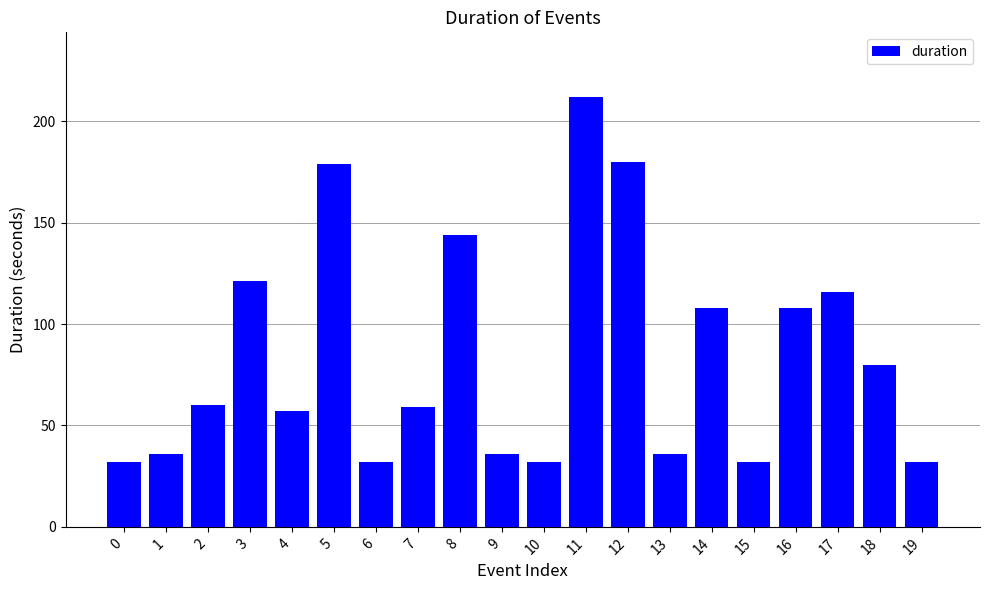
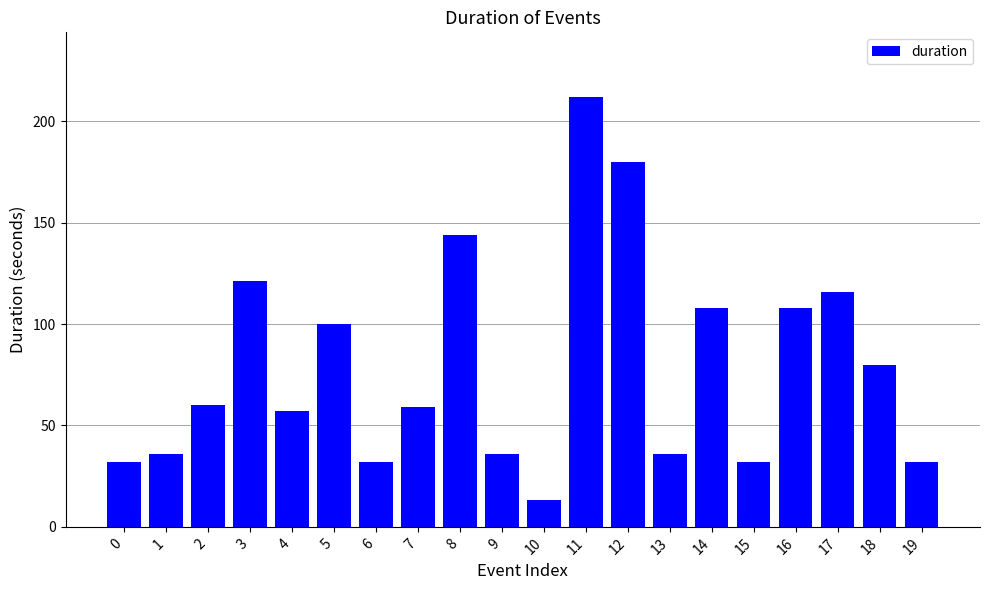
5: 179 -> 100
10: 32 -> 13
